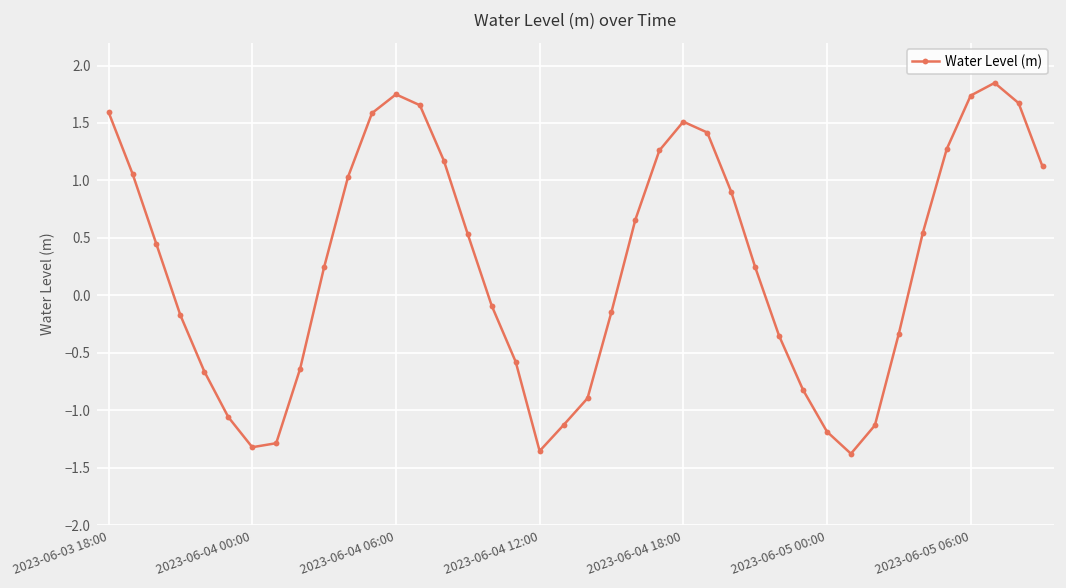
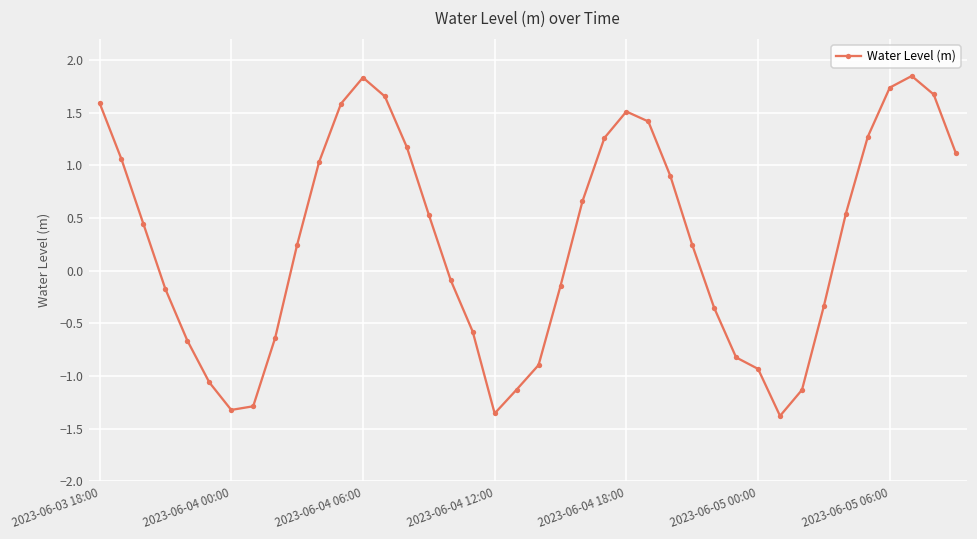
2023-06-04 06:00: 1.7 -> 1.8
2023-06-05 00:00: -1.2 -> -0.9
